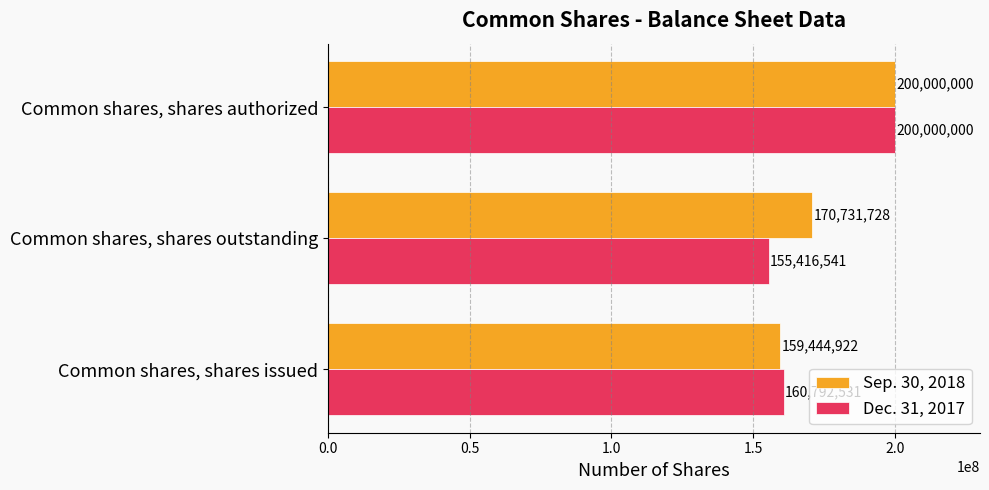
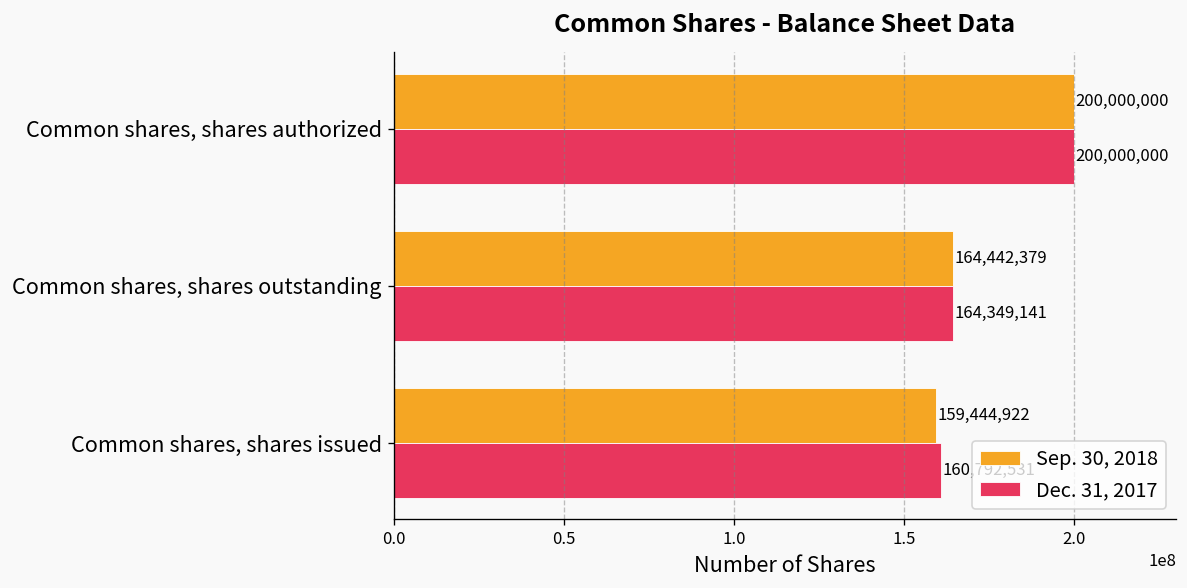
Sep. 30, 2018, Common shares, shares outstanding: 170,731,728 -> 164,442,379
Dec. 31, 2017, Common shares, shares outstanding: 155,416,541 -> 164,349,141
